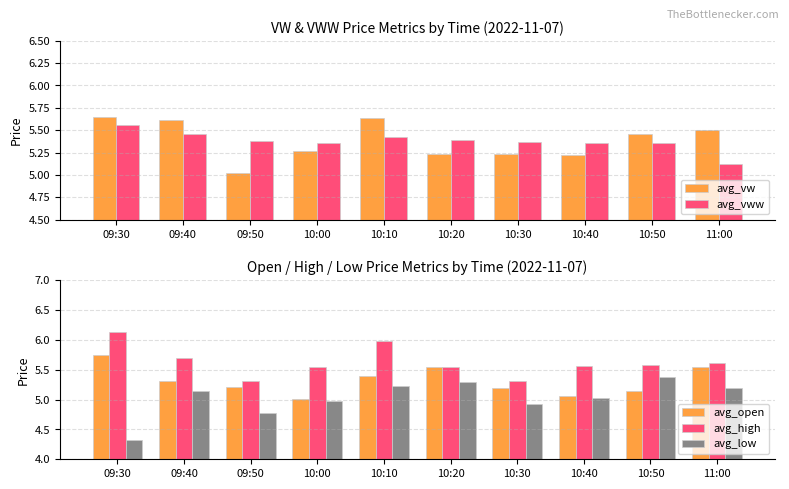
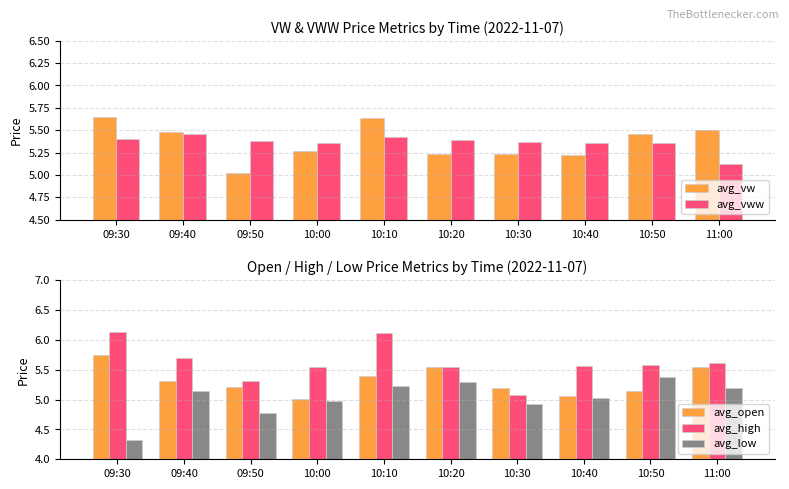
VW & VWW Price Metrics by Time (2022-11-07), avg_vww, 09:30: 5.6 -> 5.4
VW & VWW Price Metrics by Time (2022-11-07), avg_vw, 09:40: 5.6 -> 5.5
Open / High / Low Price Metrics by Time (2022-11-07), avg_high, 10:10: 6.0 -> 6.1
Open / High / Low Price Metrics by Time (2022-11-07), avg_high, 10:30: 5.3 -> 5.1
